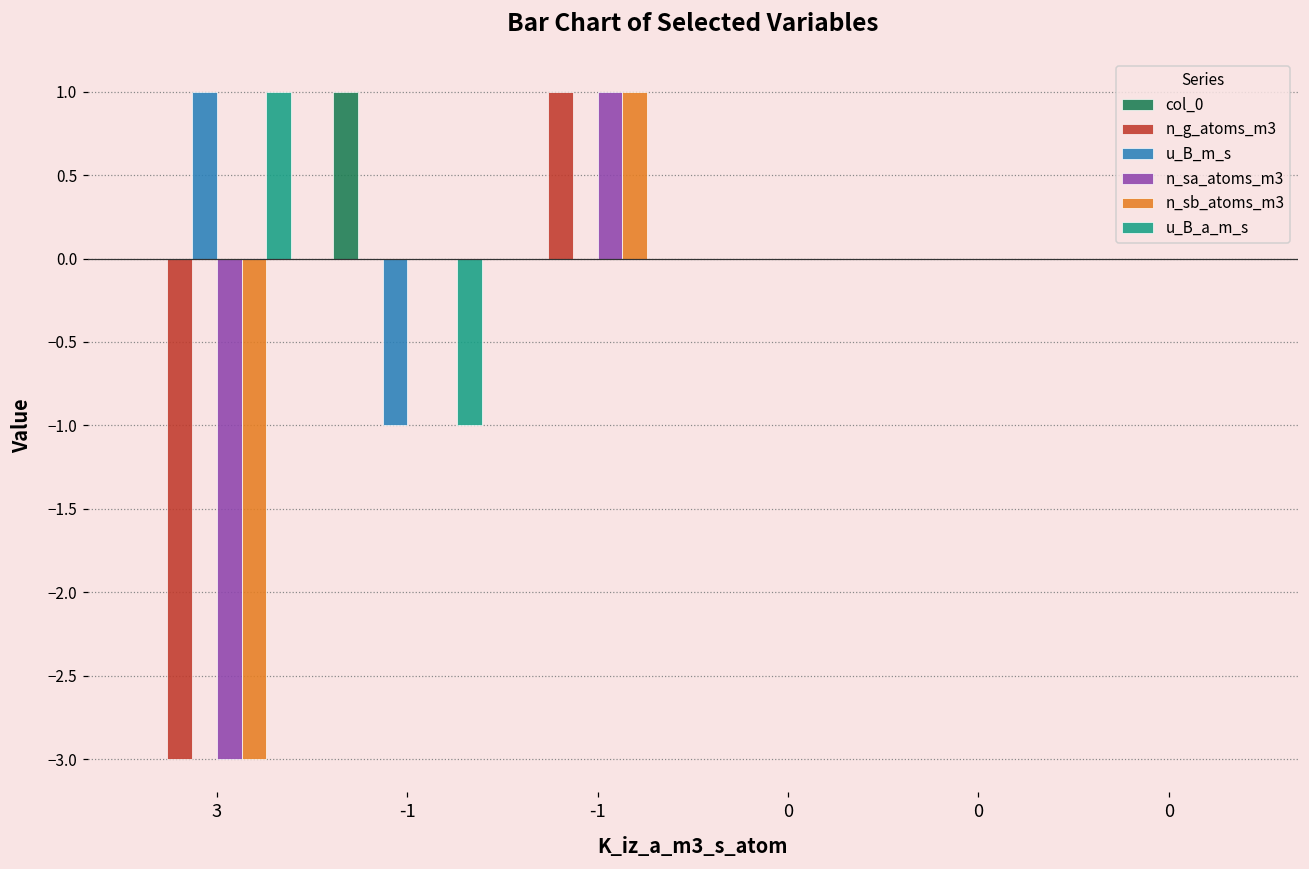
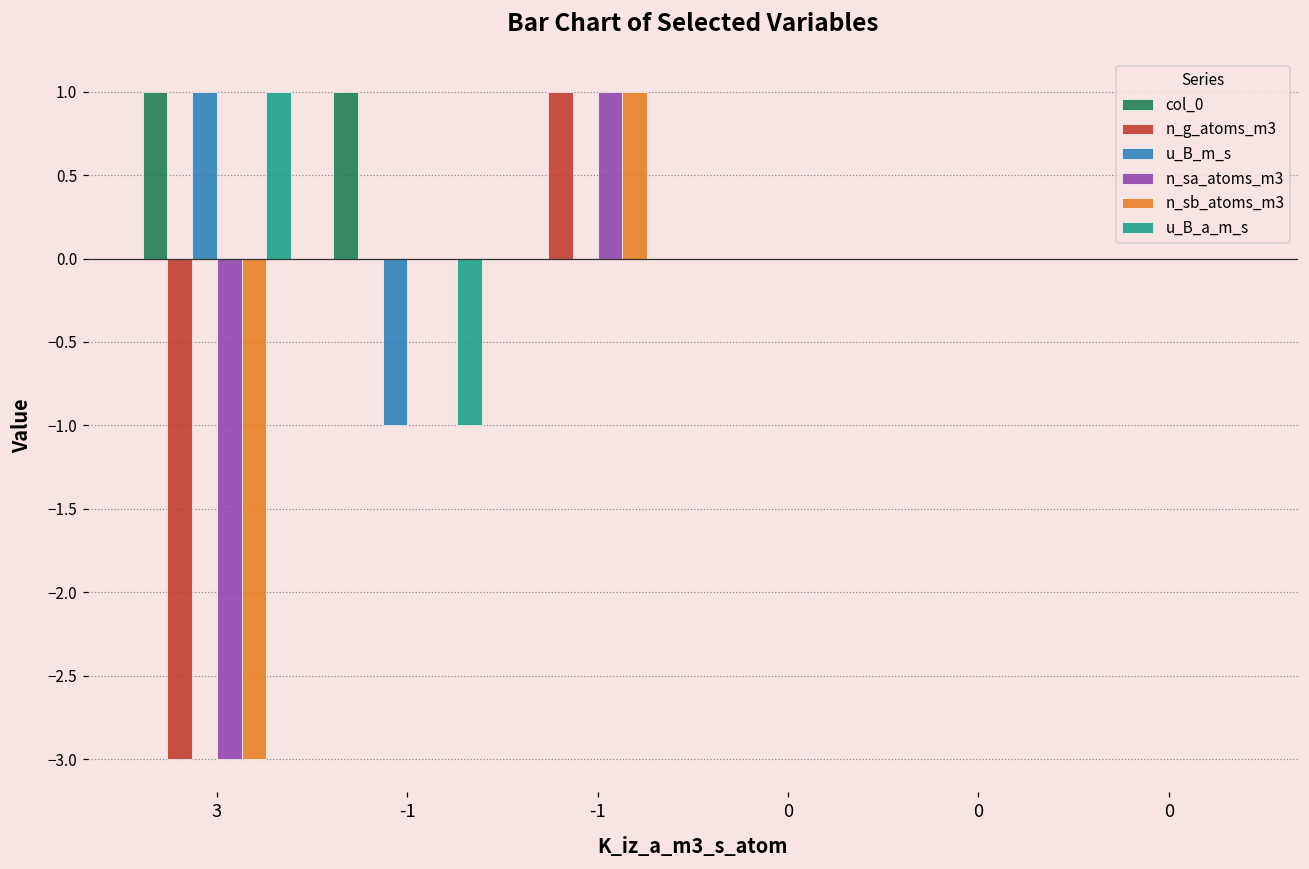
col_0, 3: 0 -> 1
